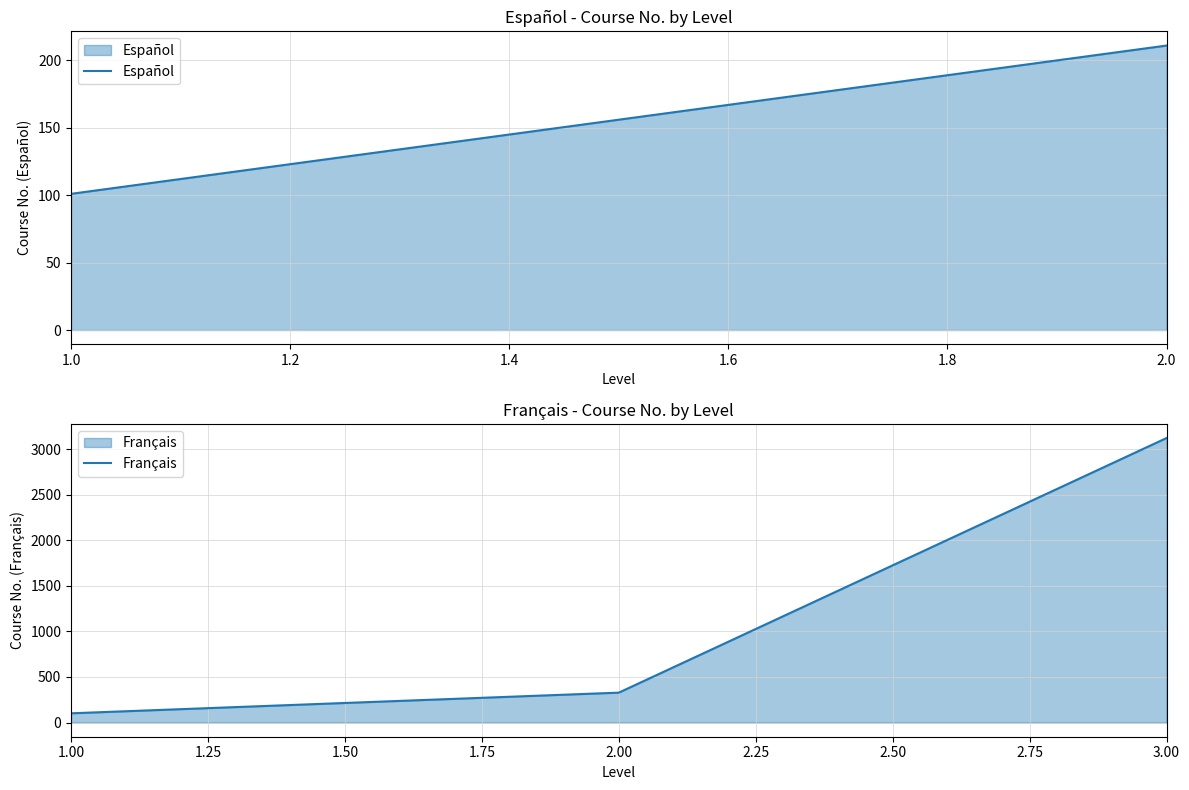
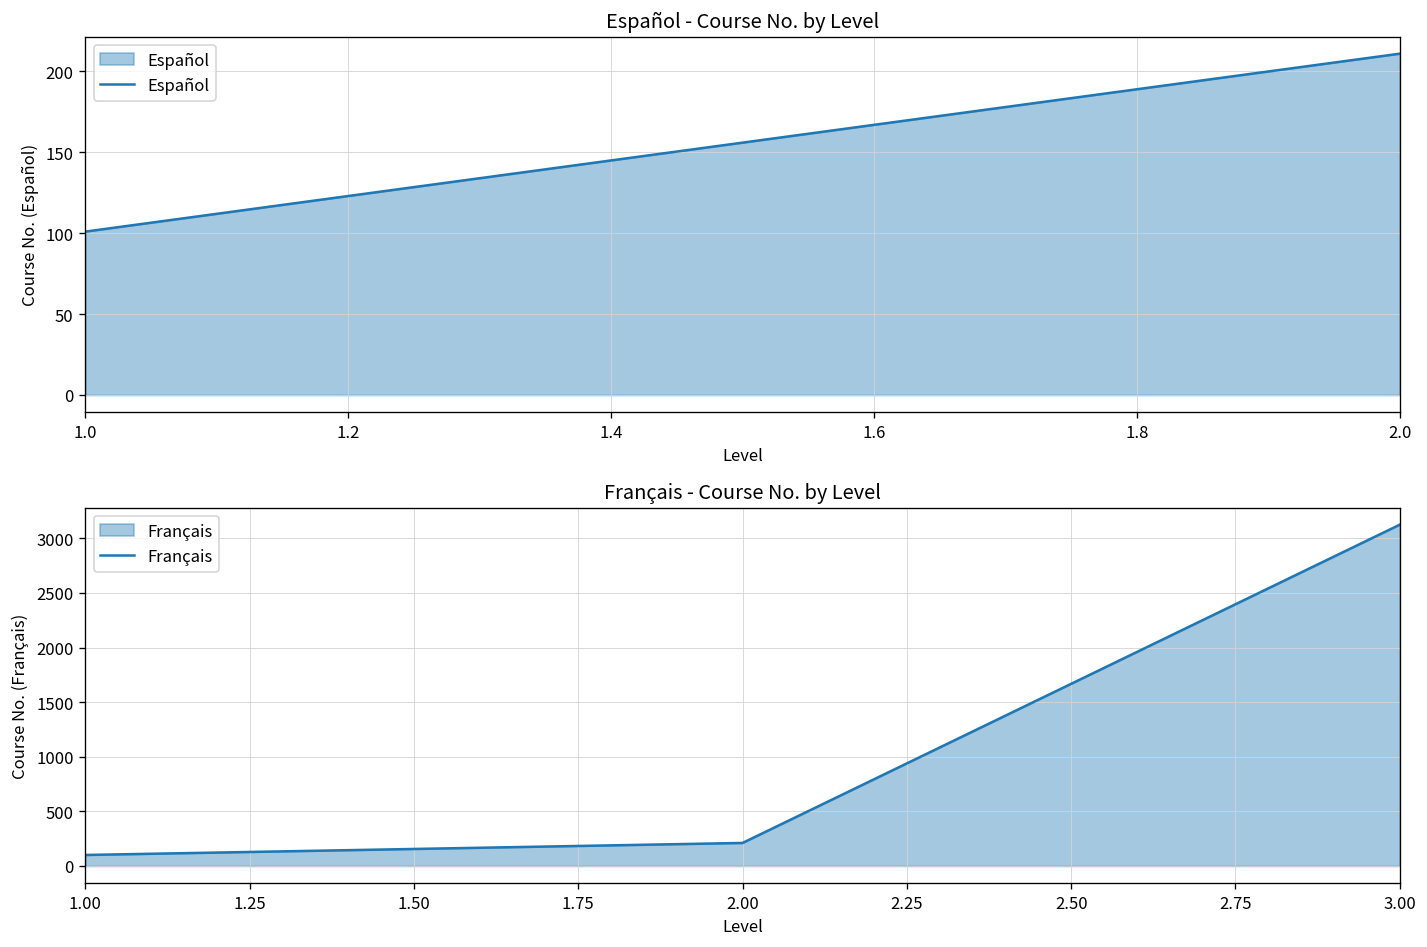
Français - Course No. by Level, 2.00: 300 -> 200
